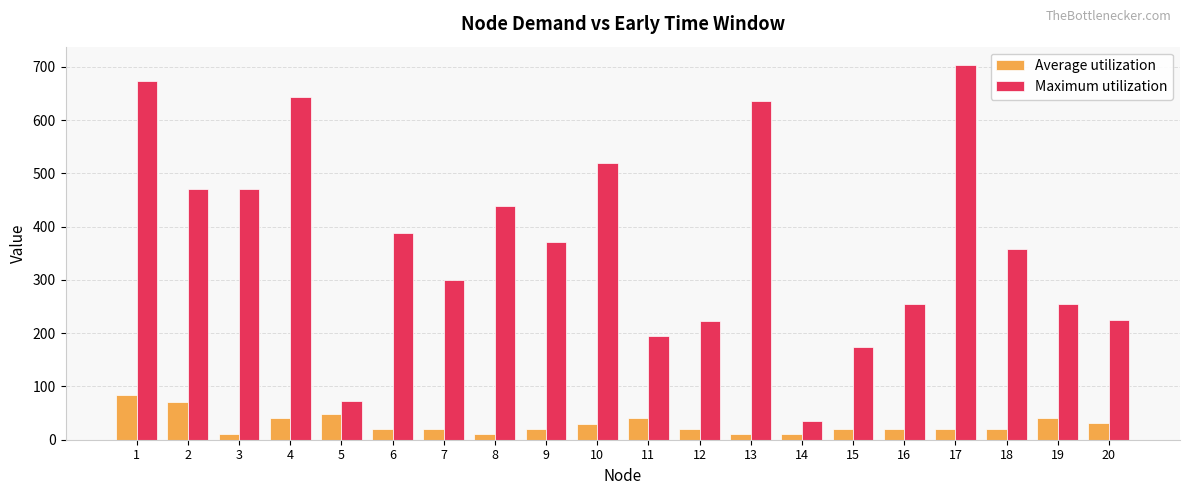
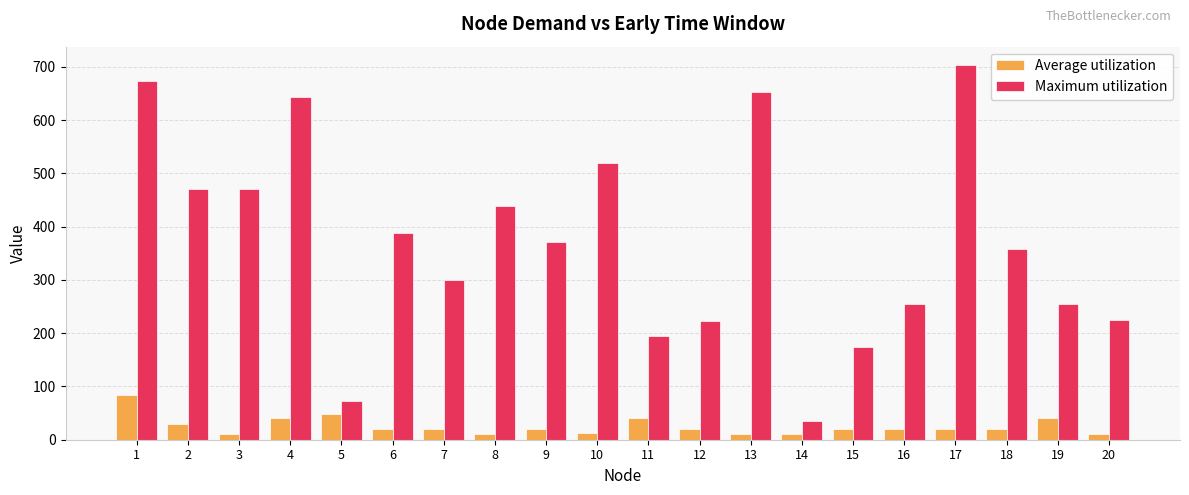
Average utilization, 2: 70 -> 30
Average utilization, 10: 30 -> 10
Maximum utilization, 13: 640 -> 650
Average utilization, 20: 30 -> 10
